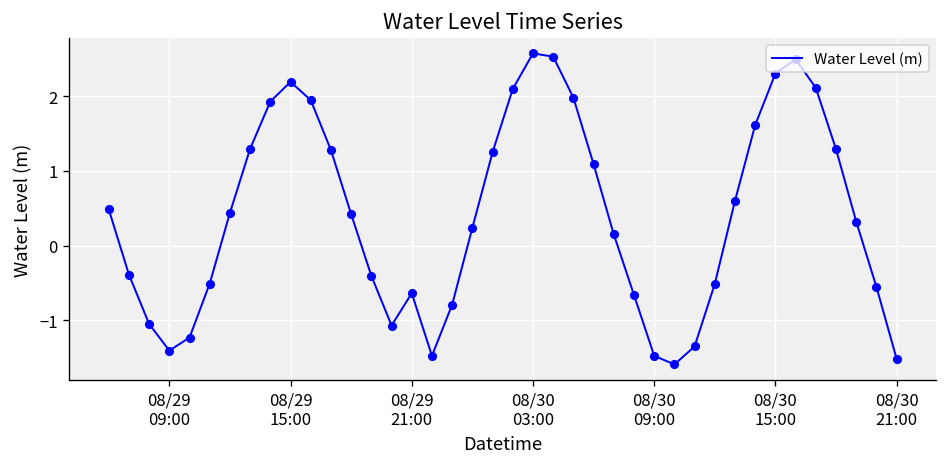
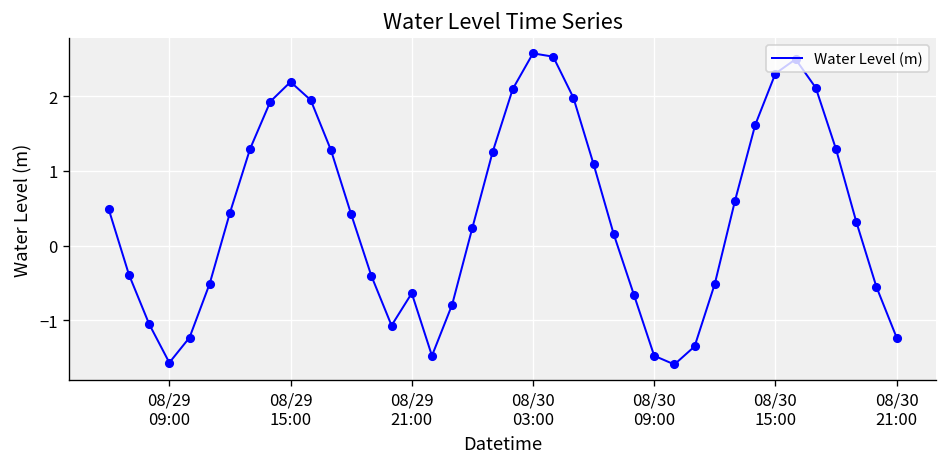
08/29 09:00: -1.4 -> -1.6
08/30 21:00: -1.5 -> -1.2
